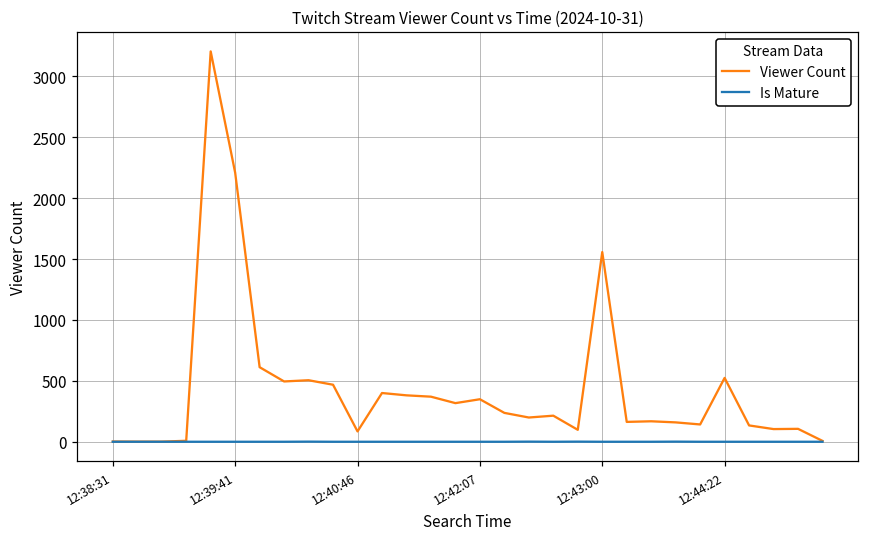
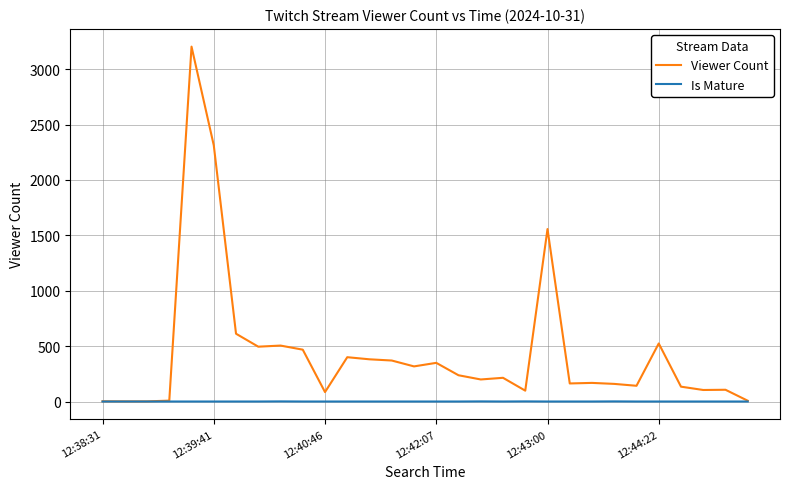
Viewer Count, 12:39:41: 2210 -> 2310
